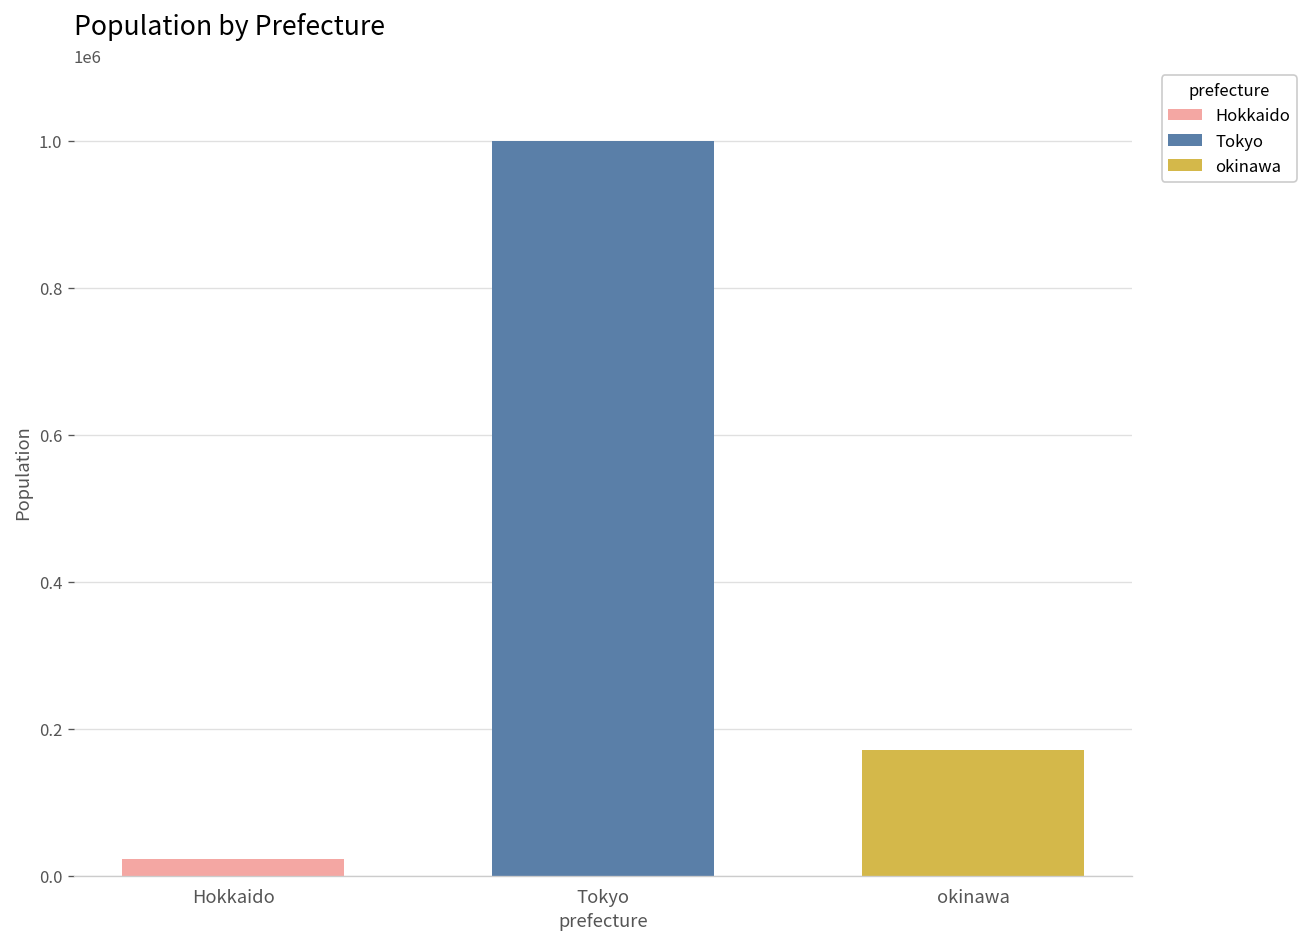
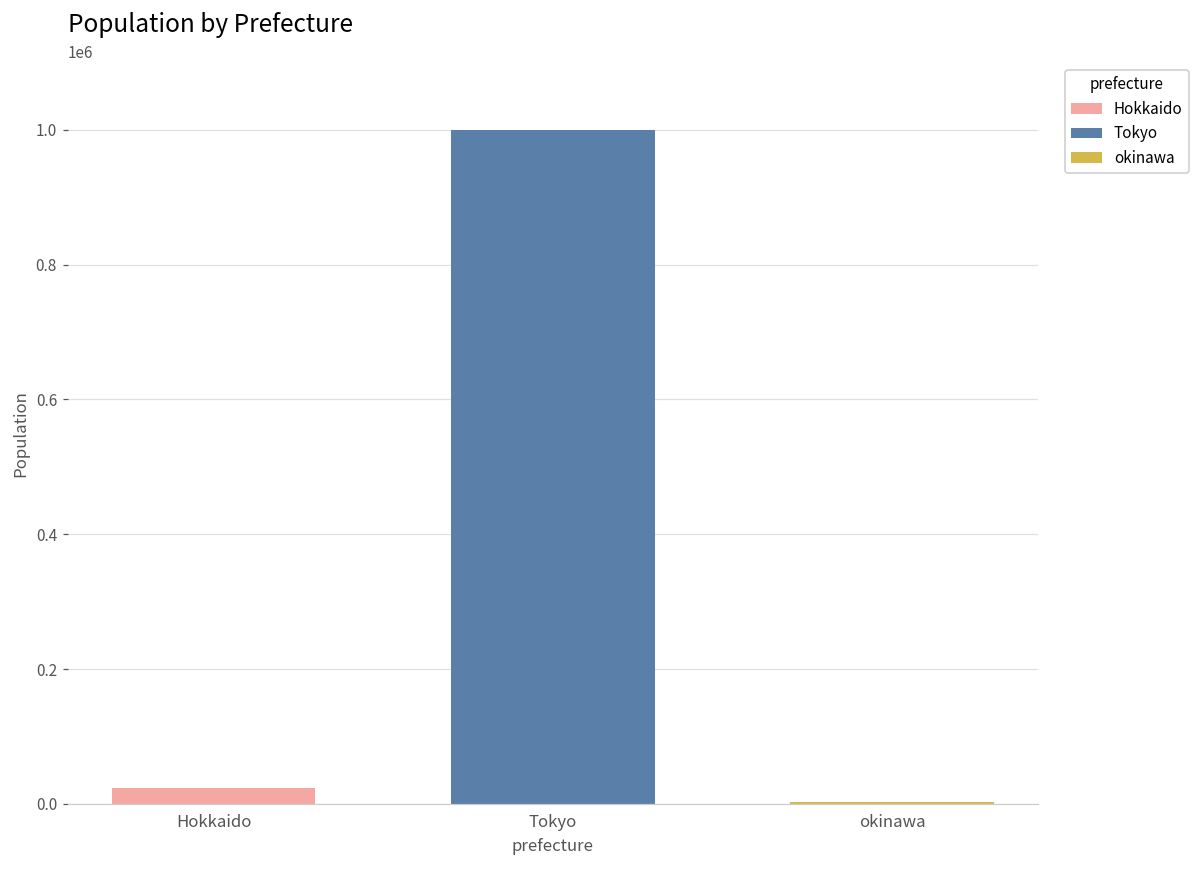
okinawa: 170000 -> 0
